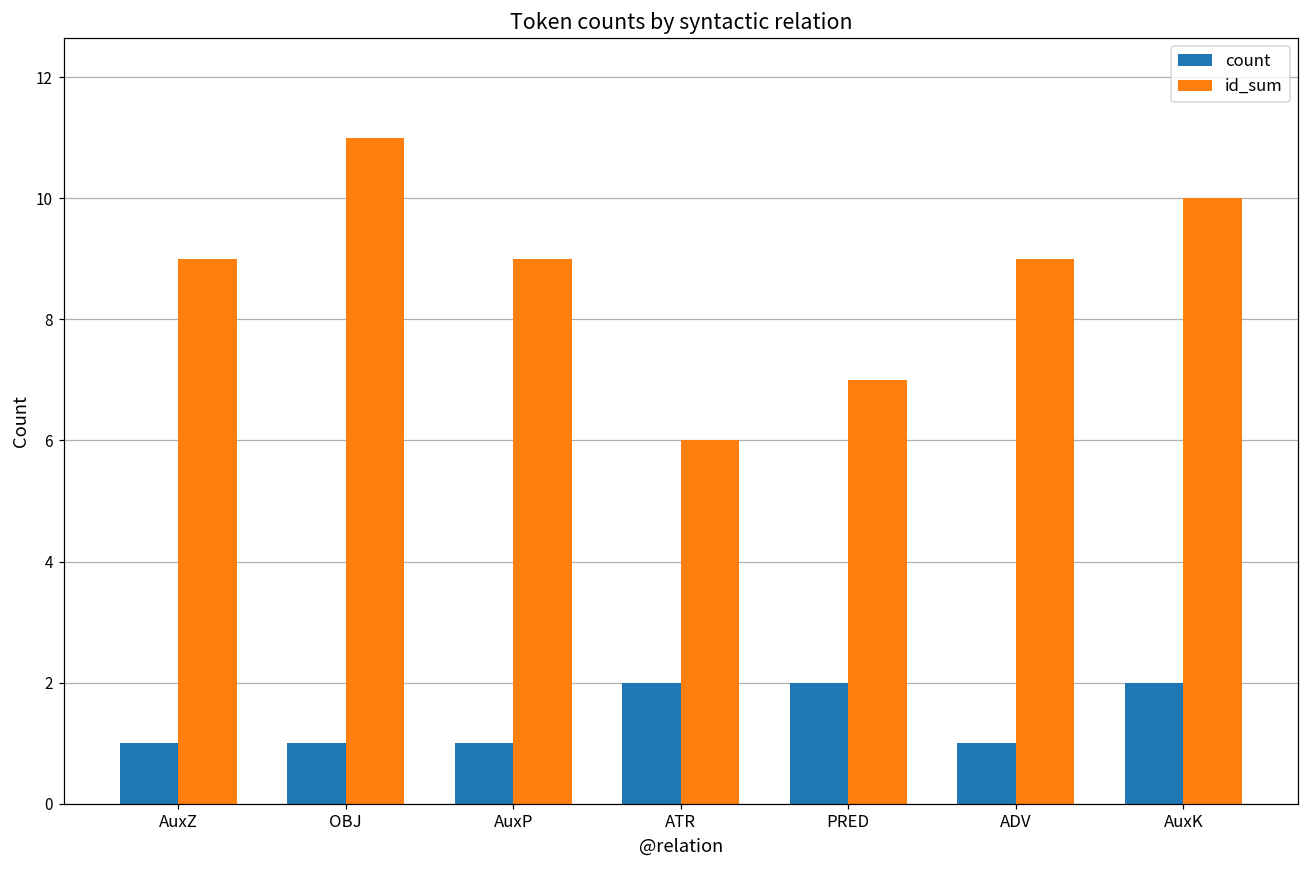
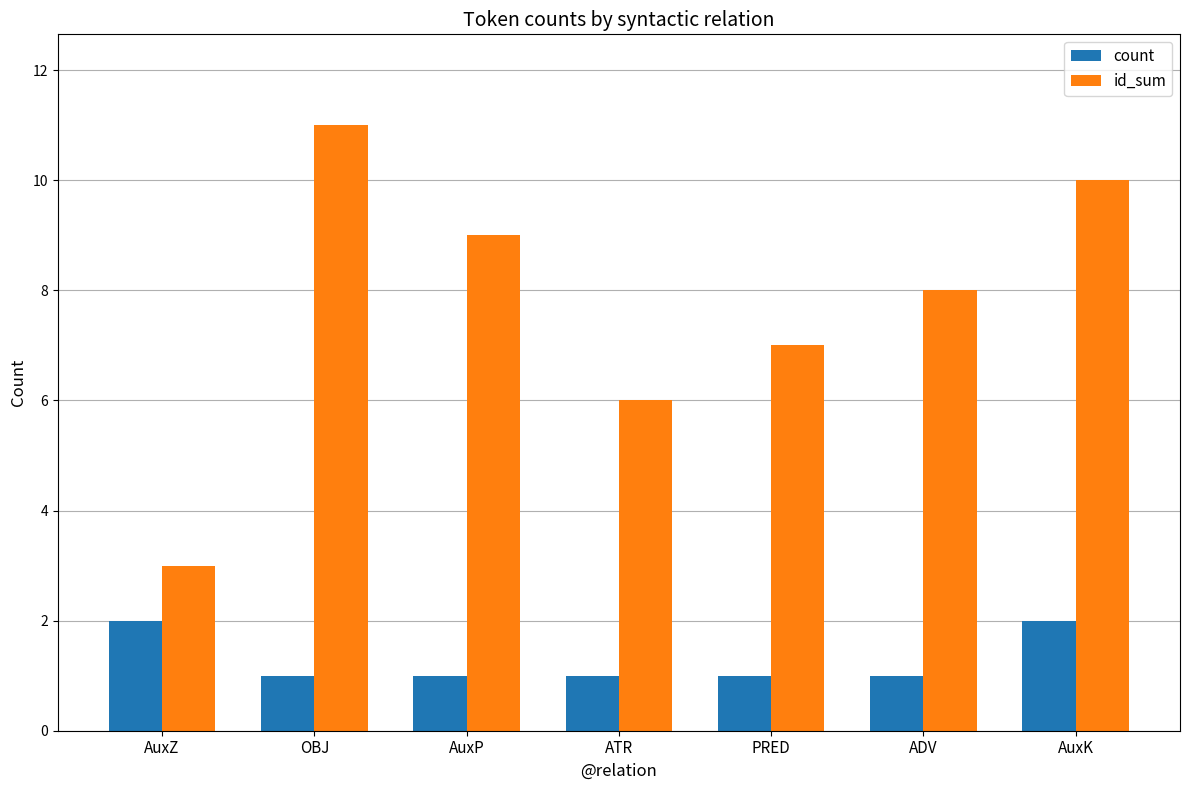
count, AuxZ: 1 -> 2
id_sum, AuxZ: 9 -> 3
count, ATR: 2 -> 1
count, PRED: 2 -> 1
id_sum, ADV: 9 -> 8
